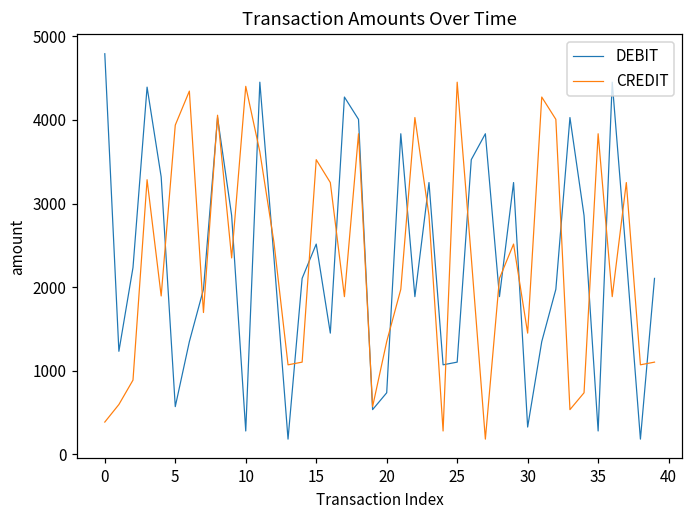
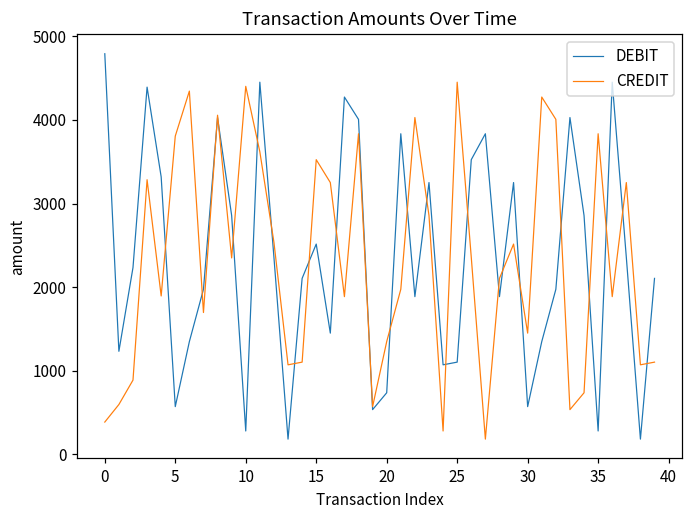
CREDIT, 5: 3900 -> 3800
DEBIT, 30: 300 -> 600
